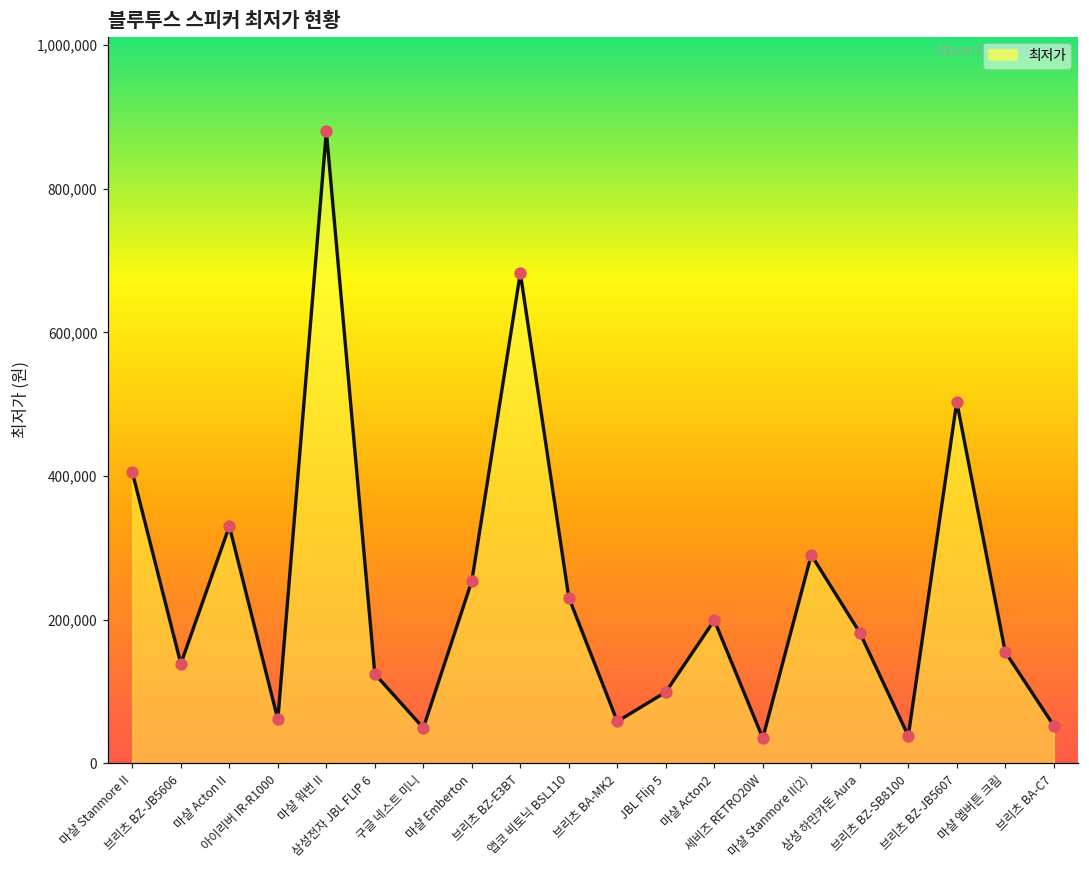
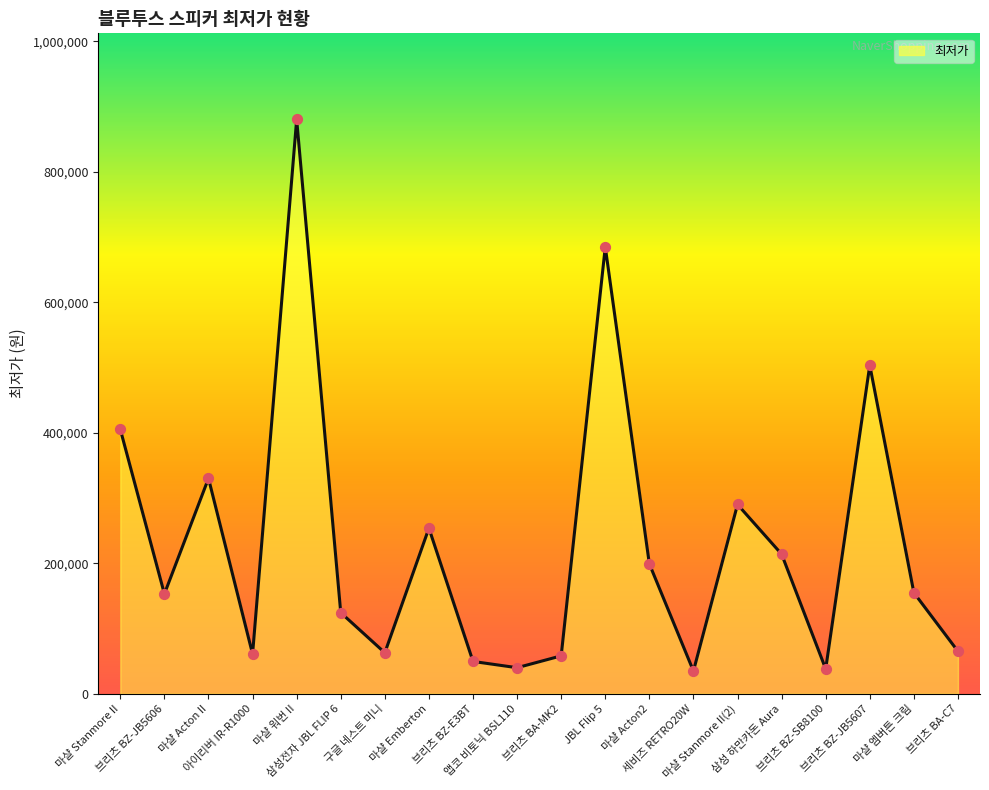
브리츠 BZ-JB5606: 140,000 -> 150,000
구글 네스트 미니: 50,000 -> 60,000
브리츠 BZ-E3BT: 680,000 -> 50,000
앱코 비토닉 BSL110: 230,000 -> 40,000
JBL Flip 5: 100,000 -> 680,000
삼성 하만카돈 Aura: 180,000 -> 210,000
브리츠 BA-C7: 50,000 -> 70,000
